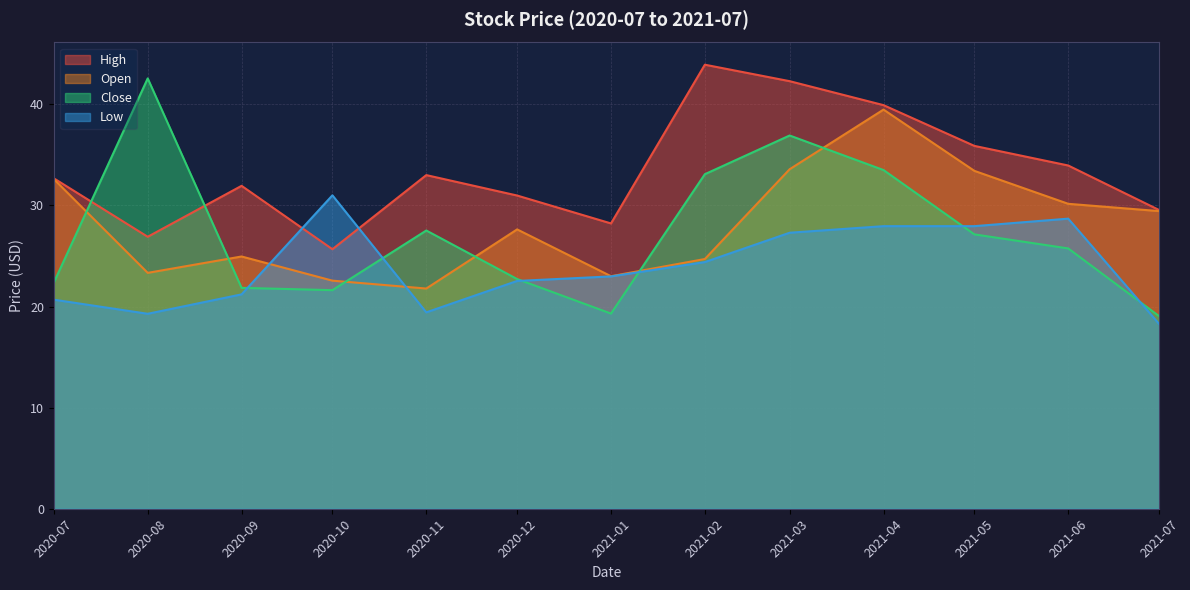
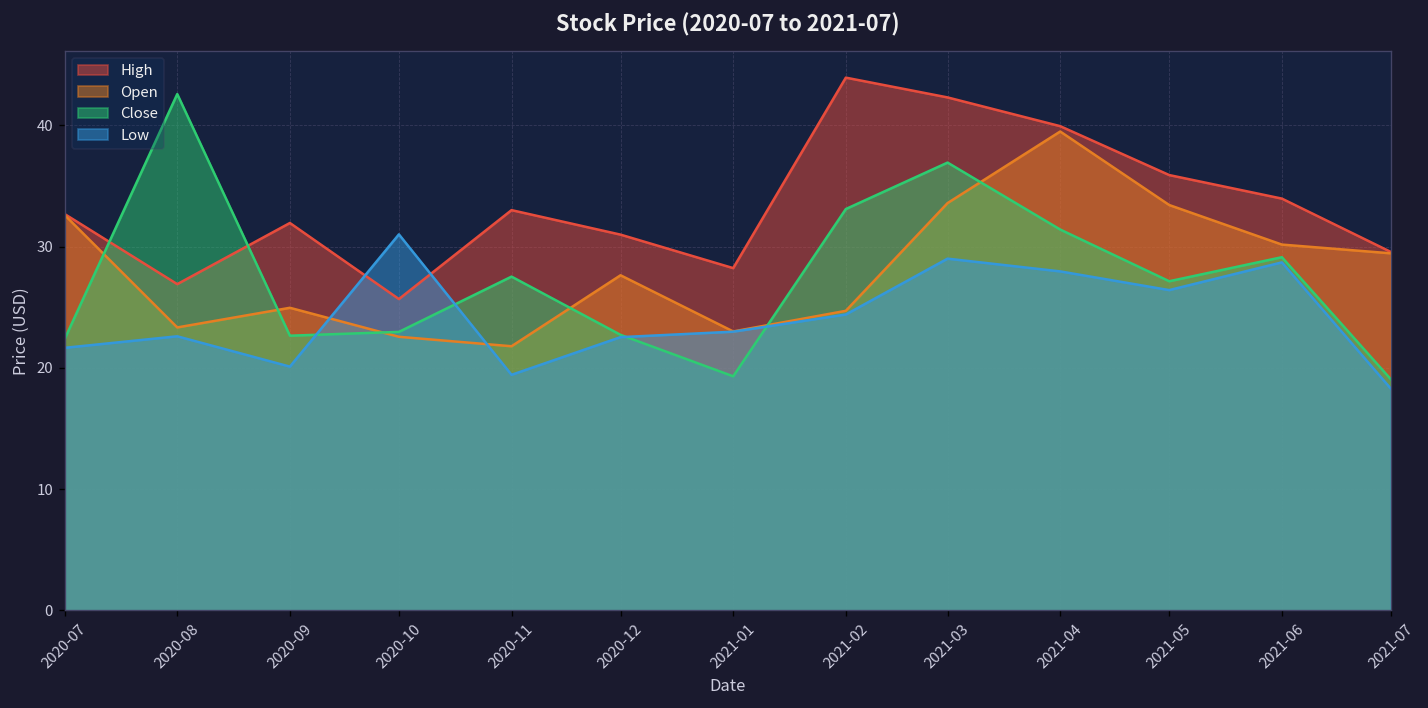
Low, 2020-07: 20.7 -> 21.6
Low, 2020-08: 19.3 -> 22.6
Close, 2020-09: 21.8 -> 22.6
Low, 2020-09: 21.2 -> 20.1
Close, 2020-10: 21.6 -> 23.0
Low, 2021-03: 27.3 -> 29.0
Close, 2021-04: 33.5 -> 31.4
Low, 2021-05: 28.0 -> 26.4
Close, 2021-06: 25.7 -> 29.1
